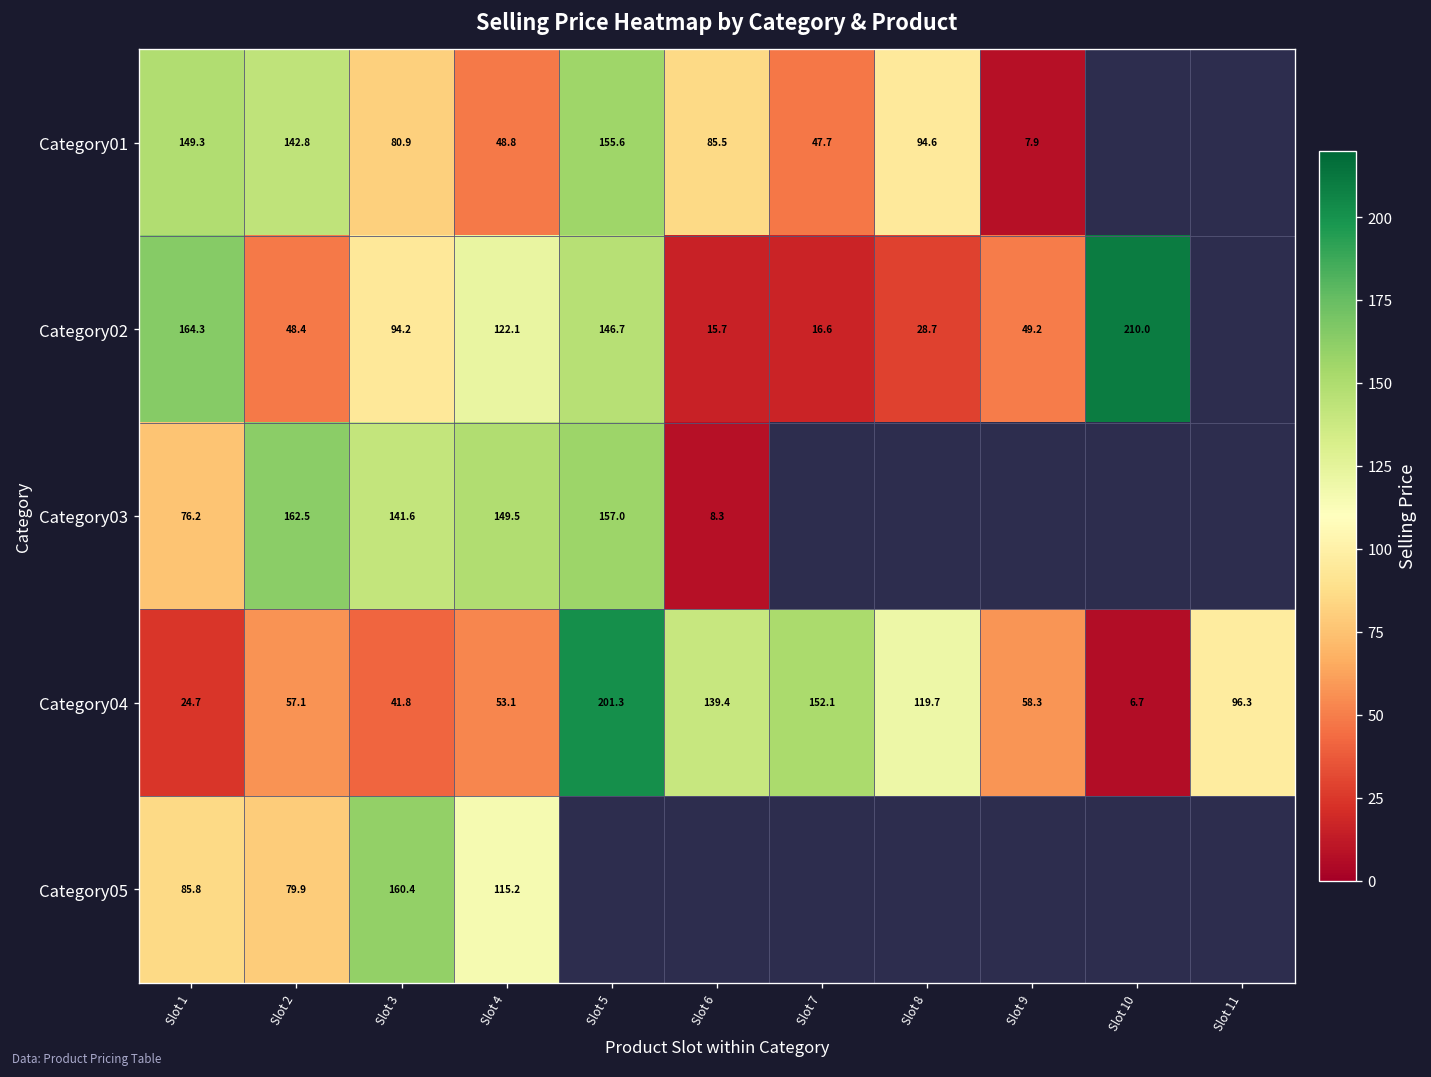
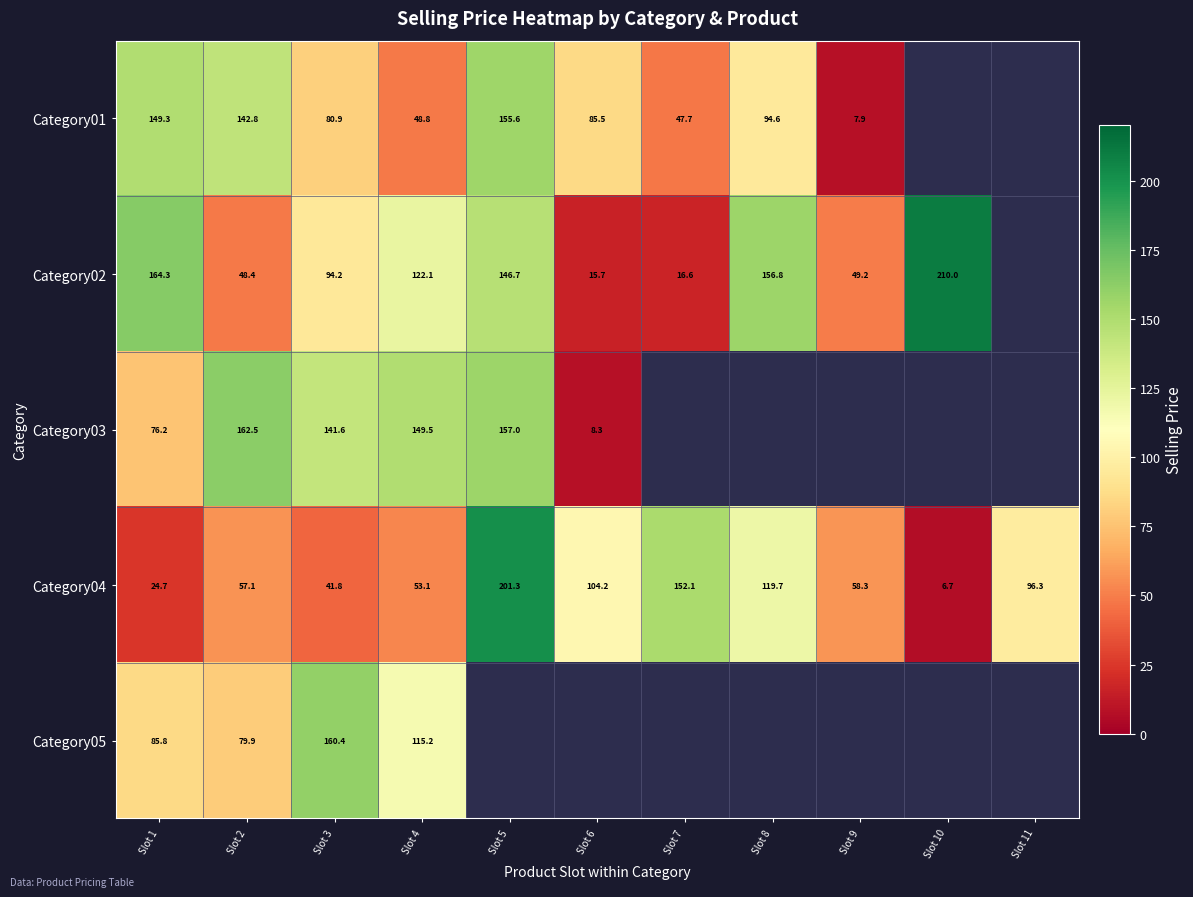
Category02, Slot 8: 28.7 -> 156.8
Category04, Slot 6: 139.4 -> 104.2
